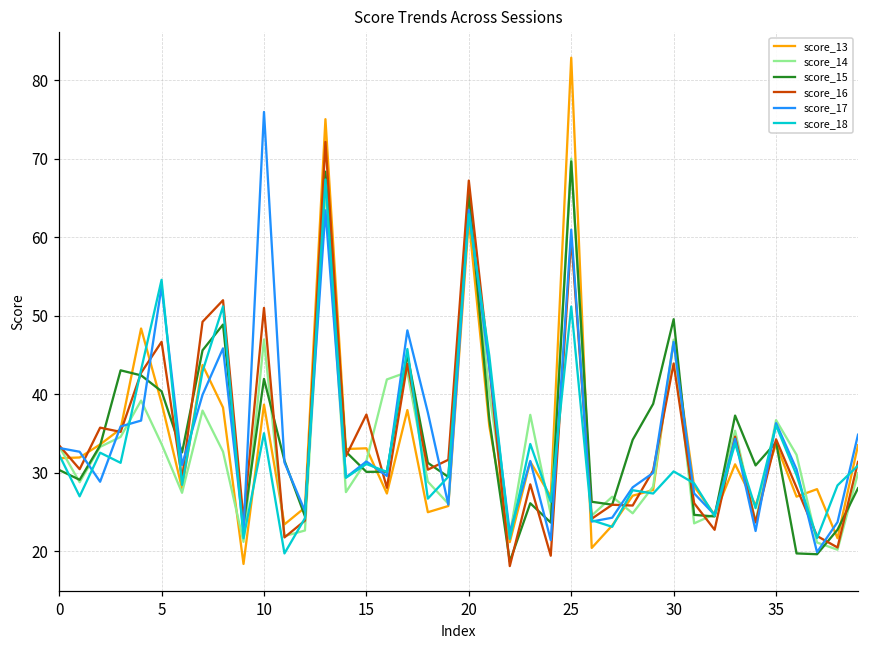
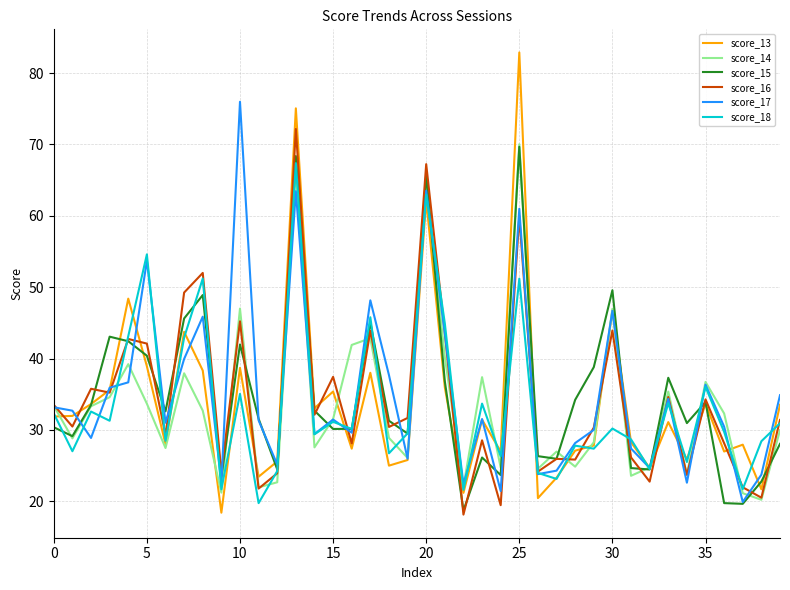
score_16, 5: 47 -> 42
score_16, 10: 51 -> 45
score_13, 15: 33 -> 35
